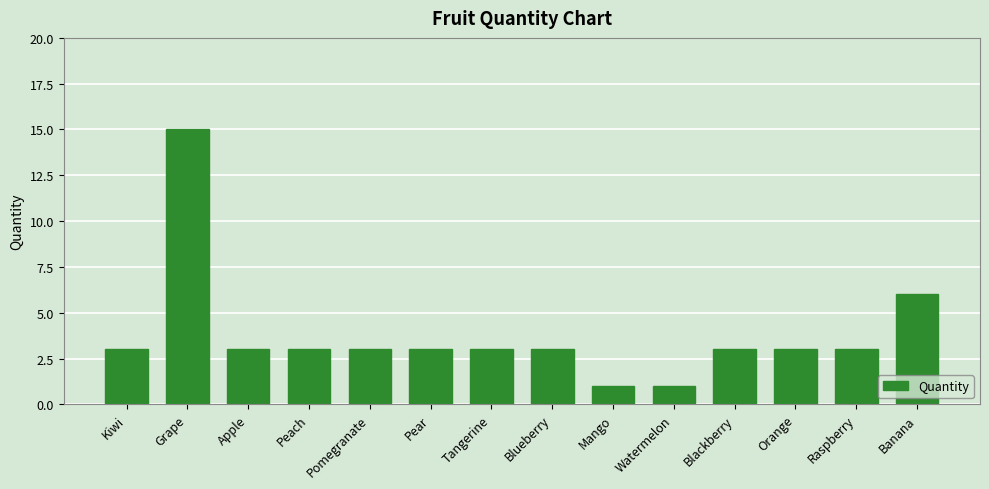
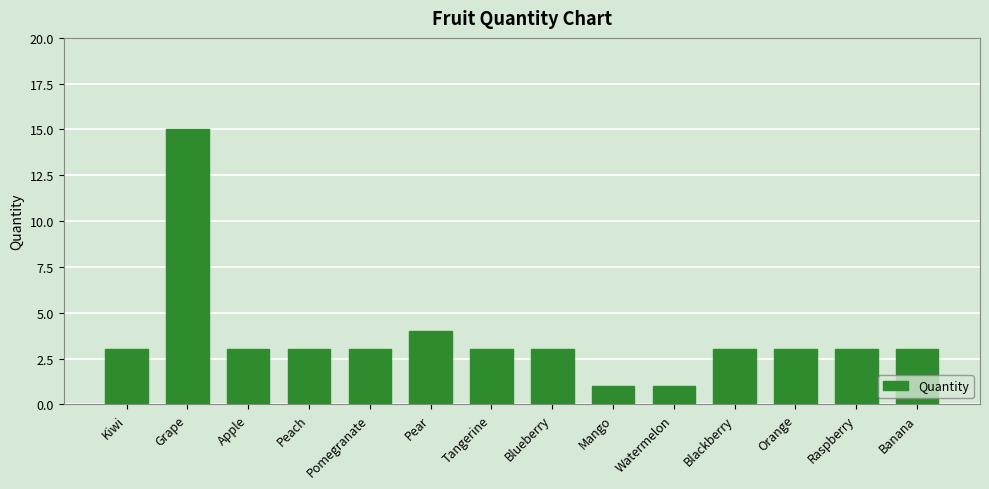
Pear: 3 -> 4
Banana: 6 -> 3
